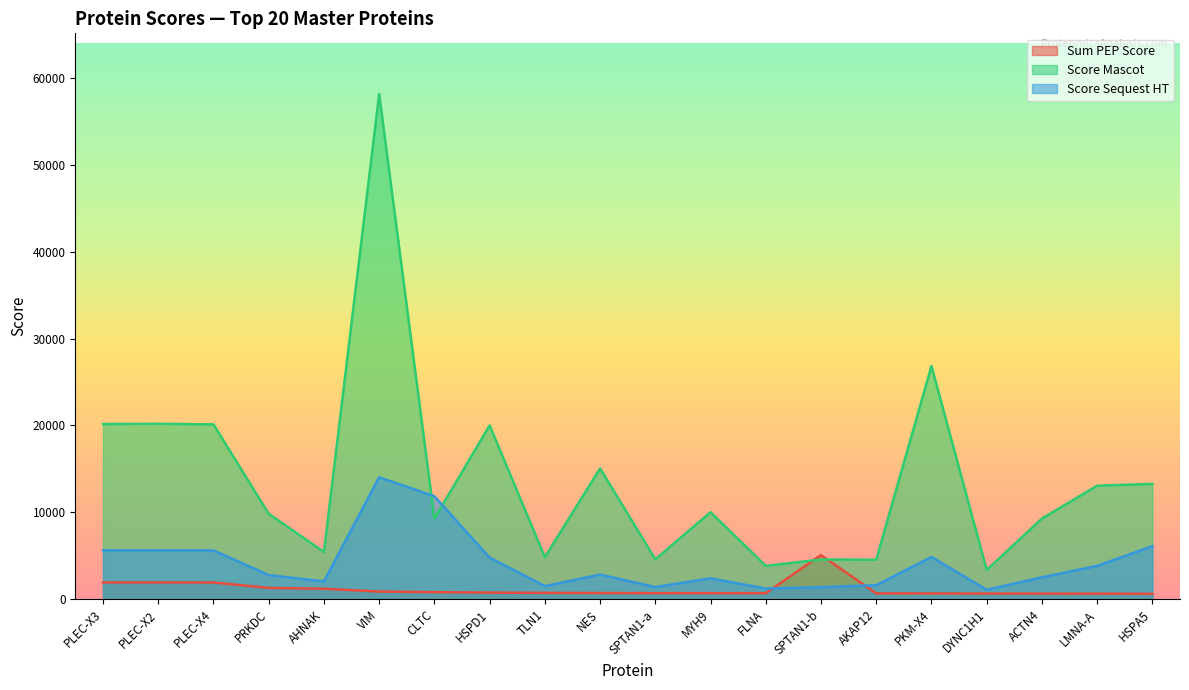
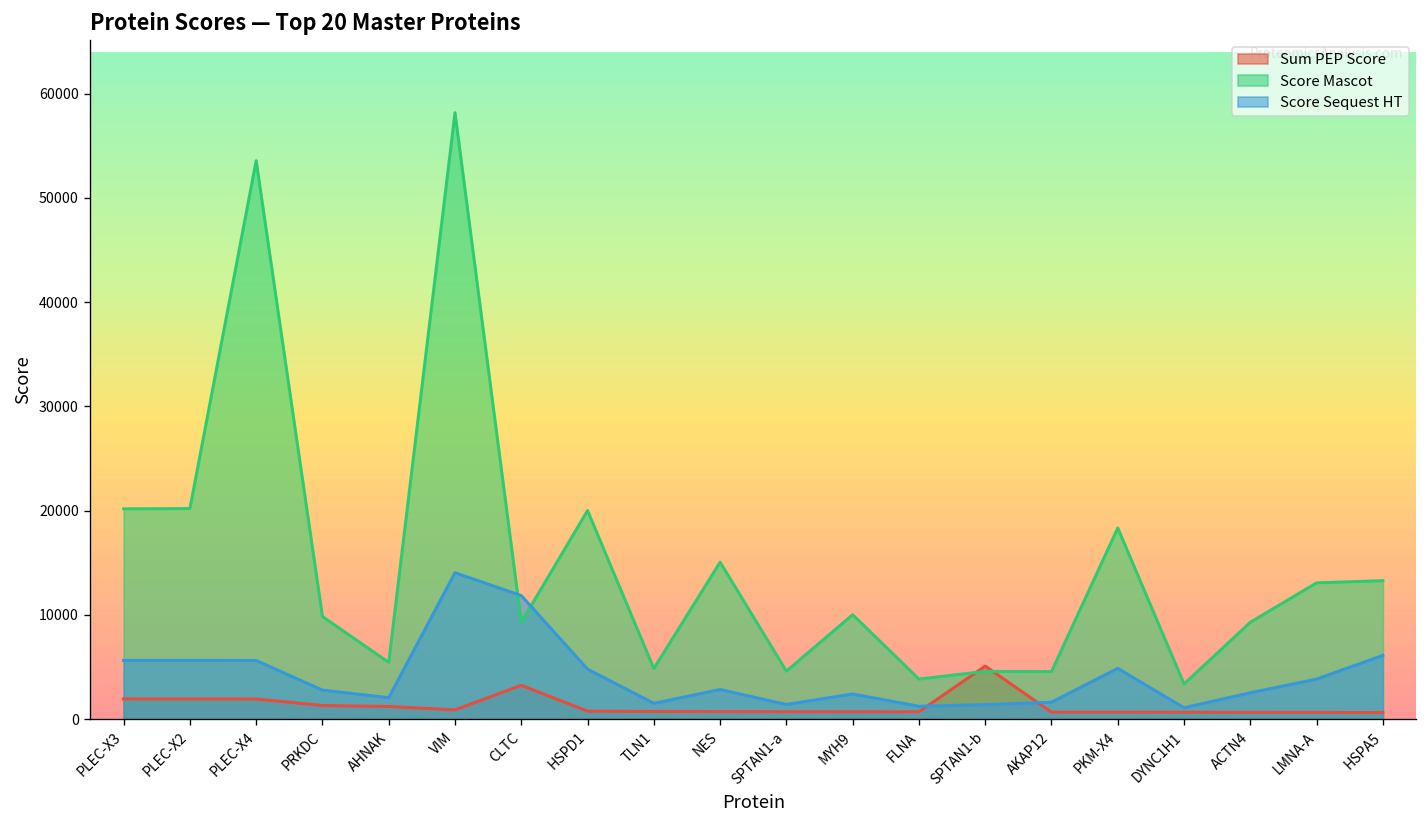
Score Mascot, PLEC-X4: 20000 -> 54000
Sum PEP Score, CLTC: 1000 -> 3000
Score Mascot, PKM-X4: 27000 -> 18000
